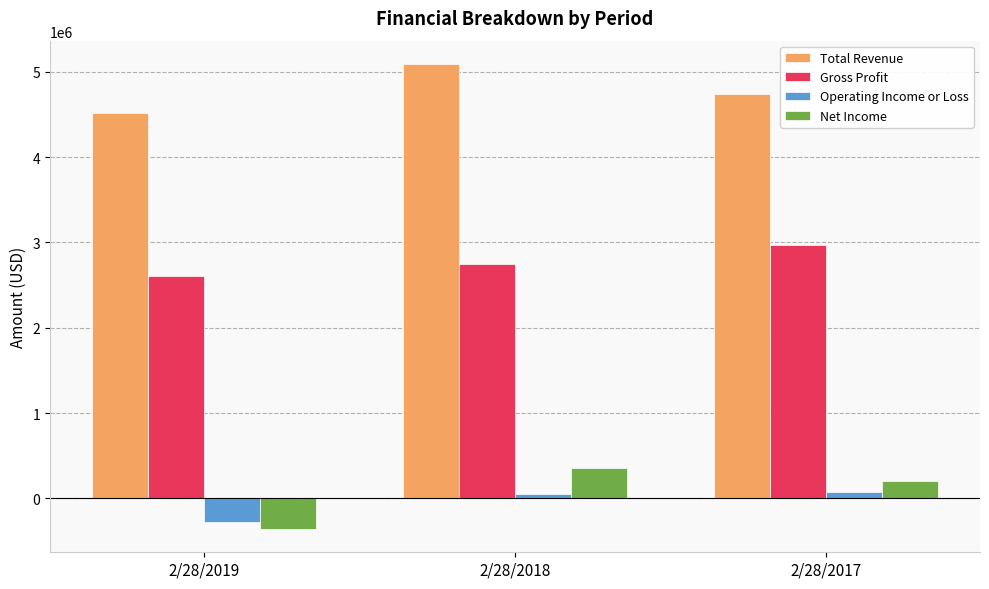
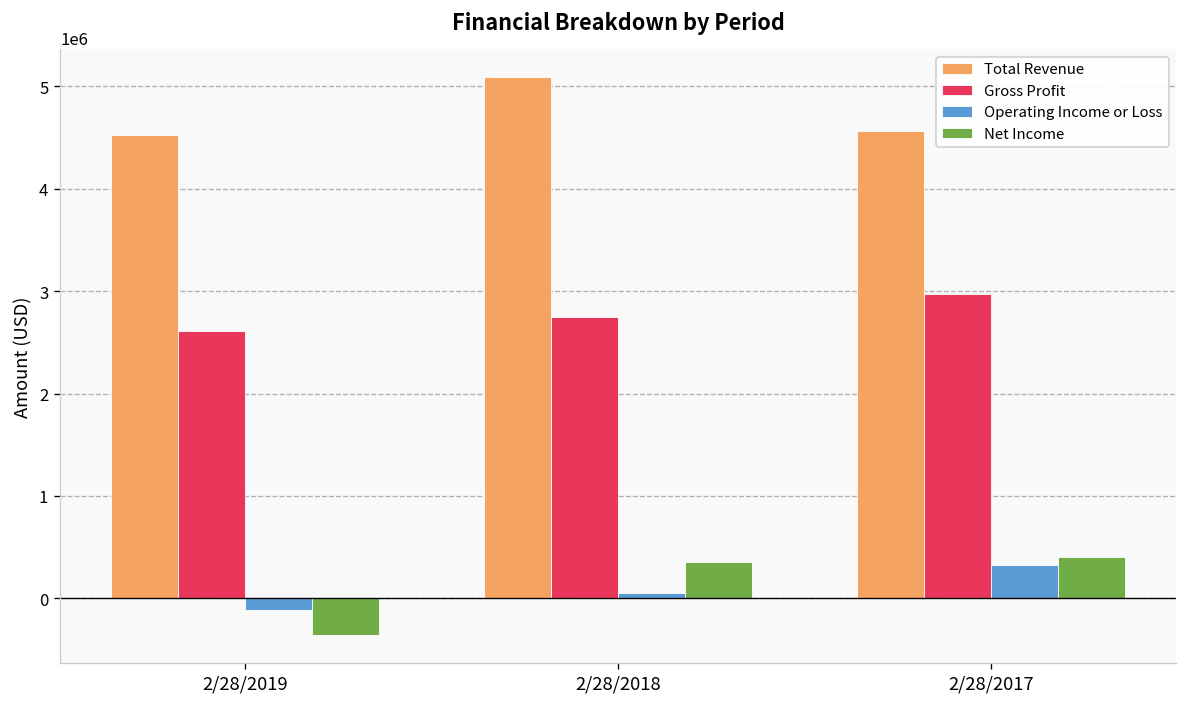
Operating Income or Loss, 2/28/2019: -300000 -> -100000
Total Revenue, 2/28/2017: 4700000 -> 4600000
Operating Income or Loss, 2/28/2017: 100000 -> 300000
Net Income, 2/28/2017: 200000 -> 400000
